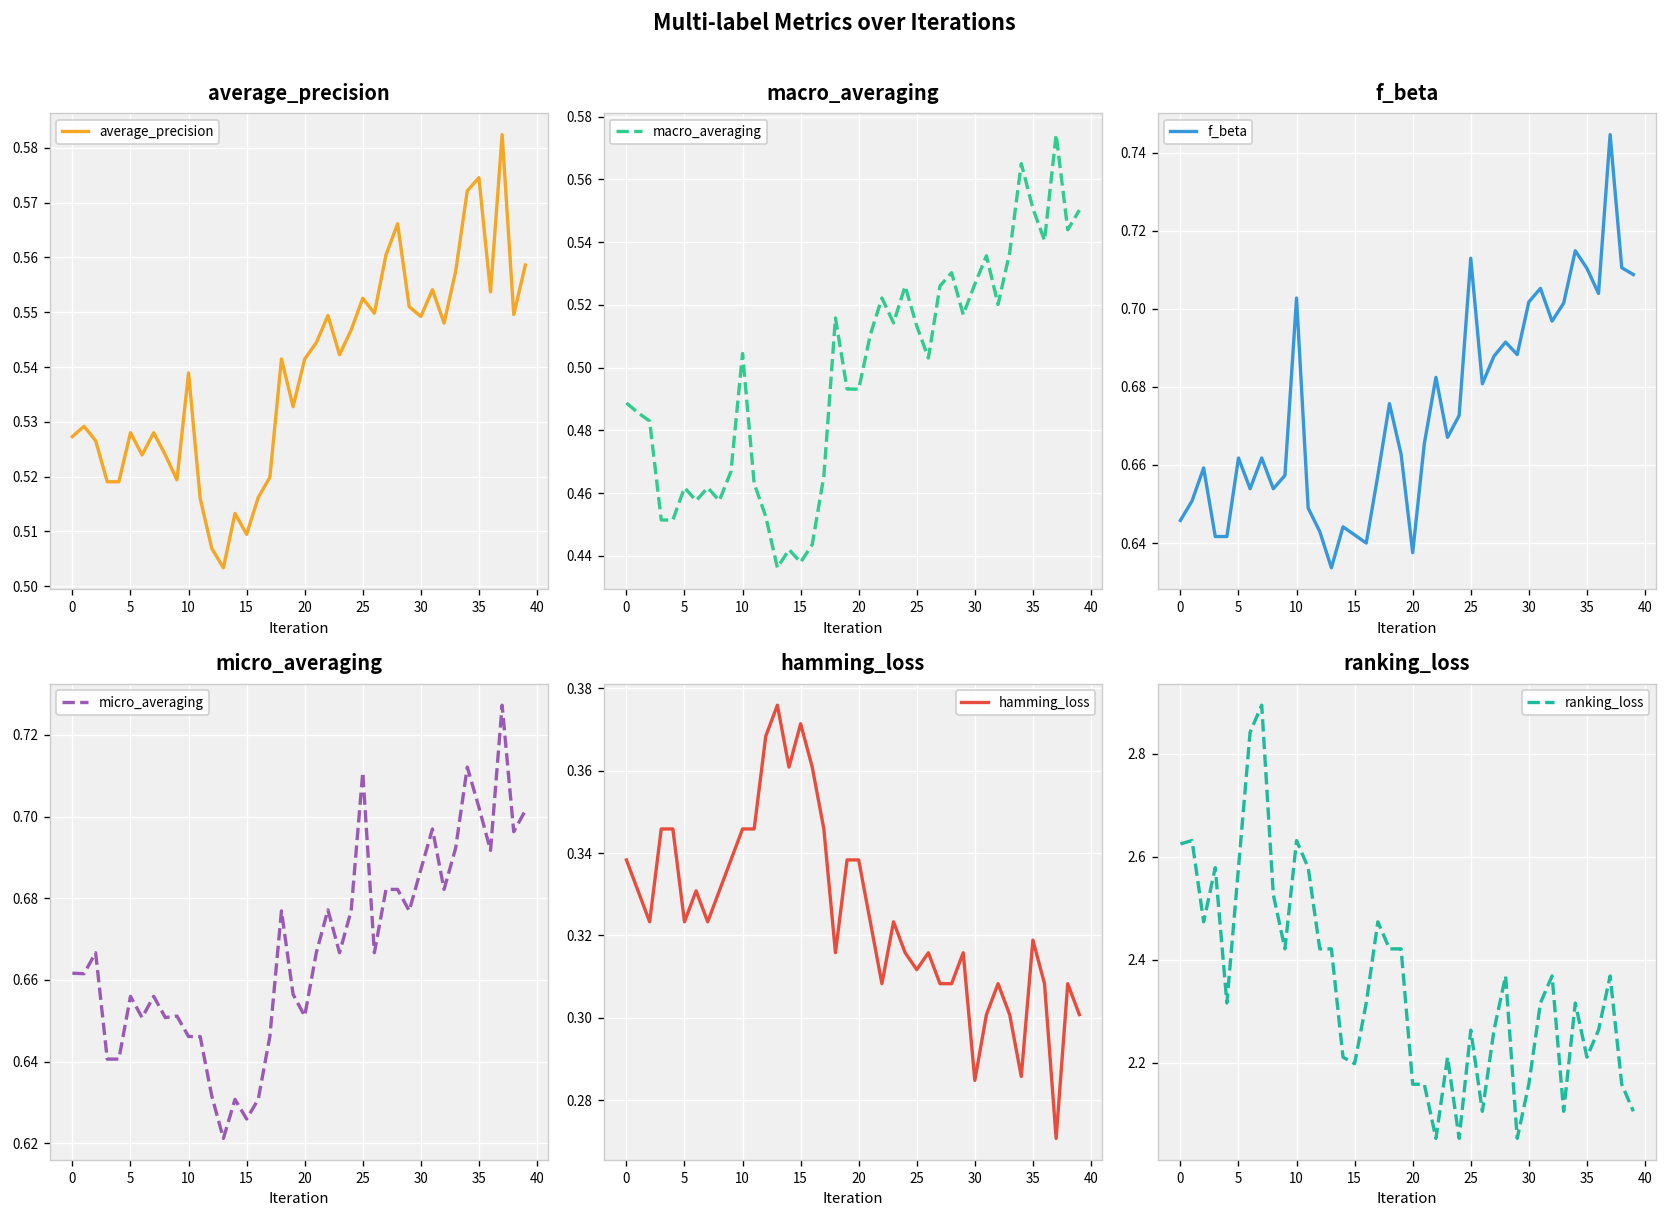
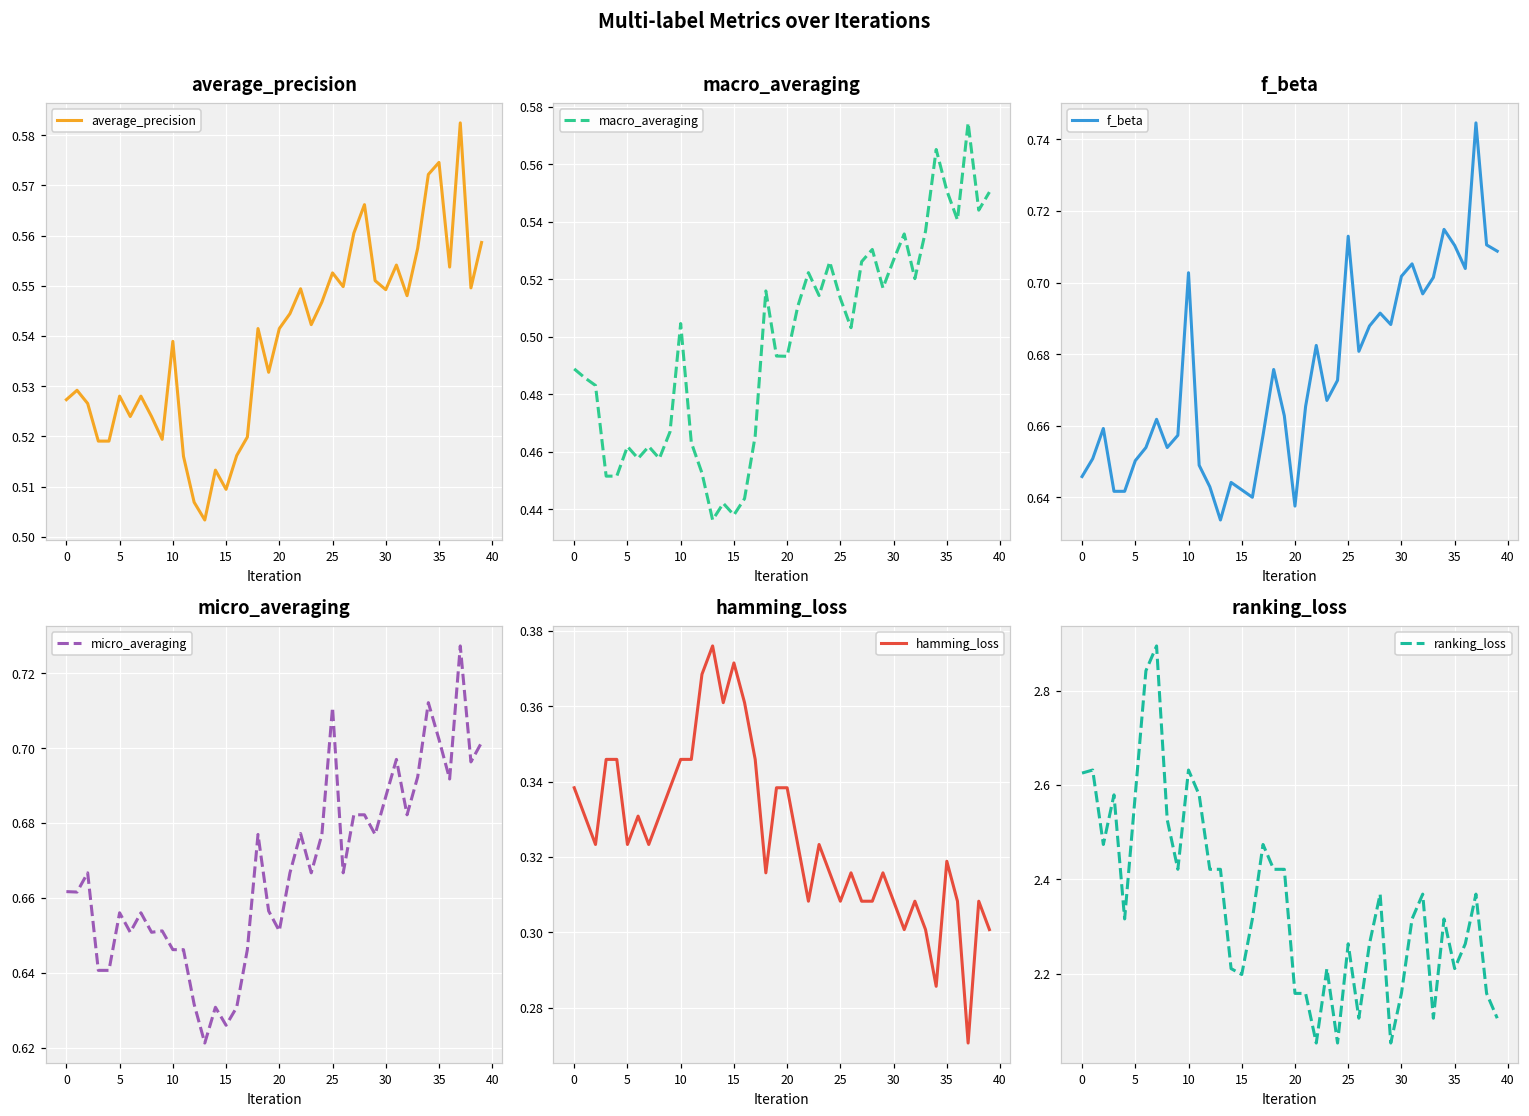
f_beta, 5: 0.662 -> 0.650
hamming_loss, 25: 0.312 -> 0.308
hamming_loss, 30: 0.285 -> 0.308
